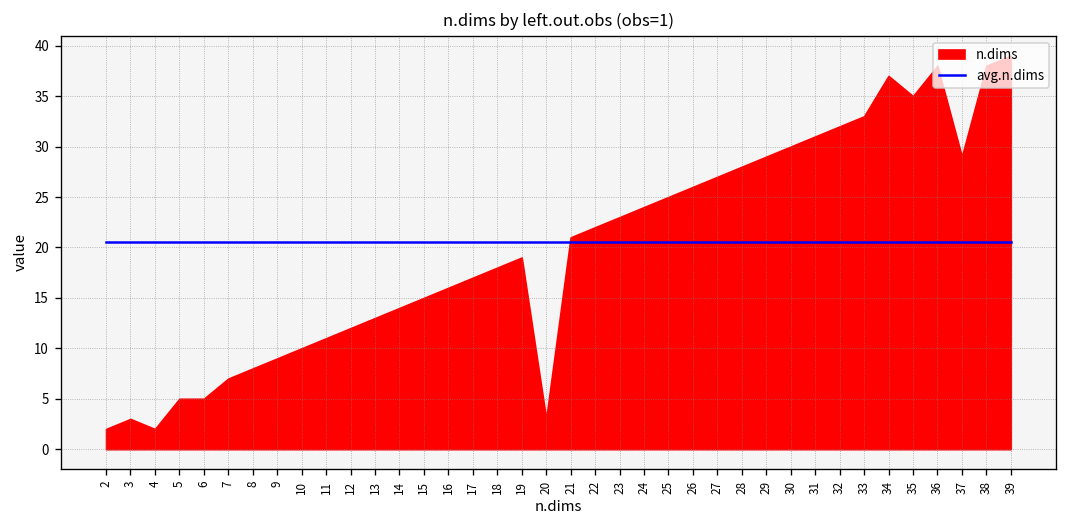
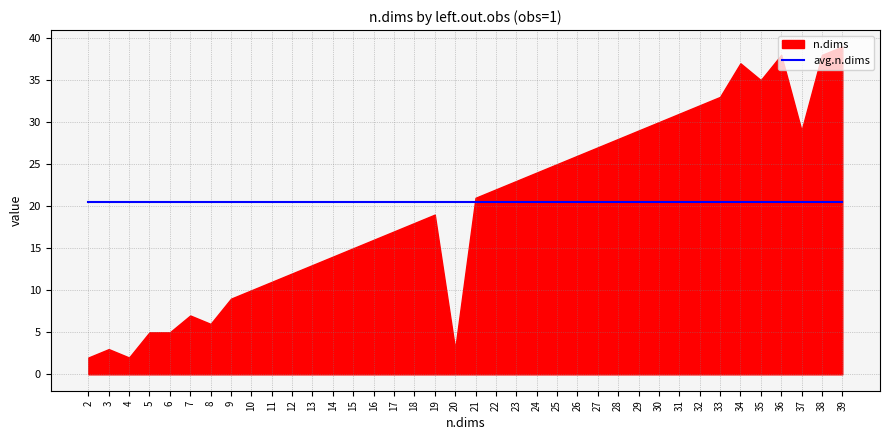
n.dims, 8: 8 -> 6
